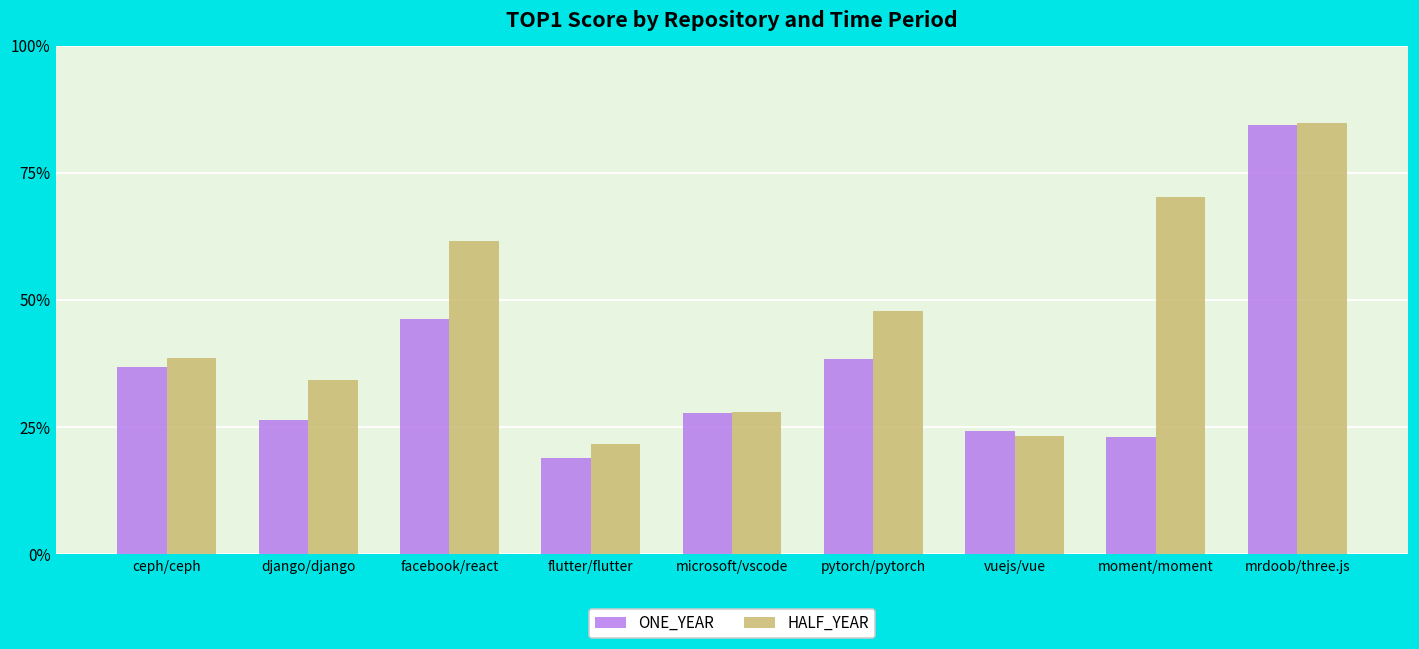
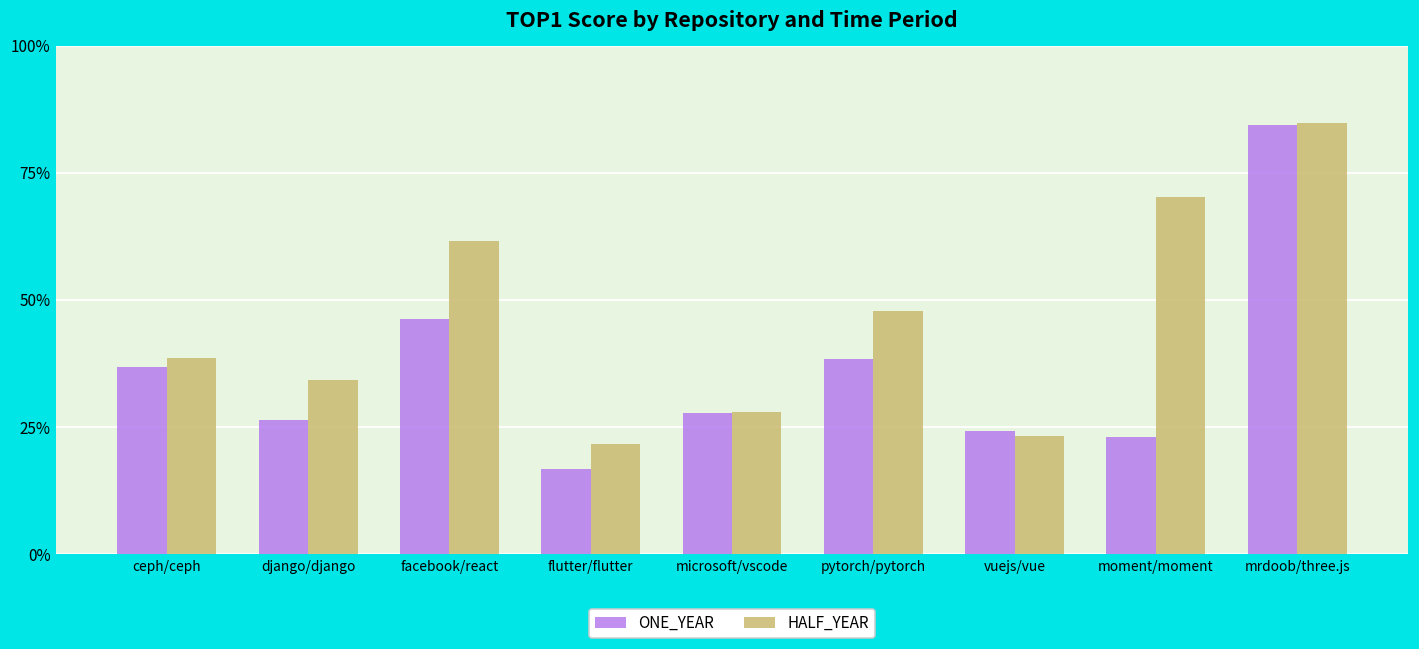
ONE_YEAR, flutter/flutter: 19% -> 17%
